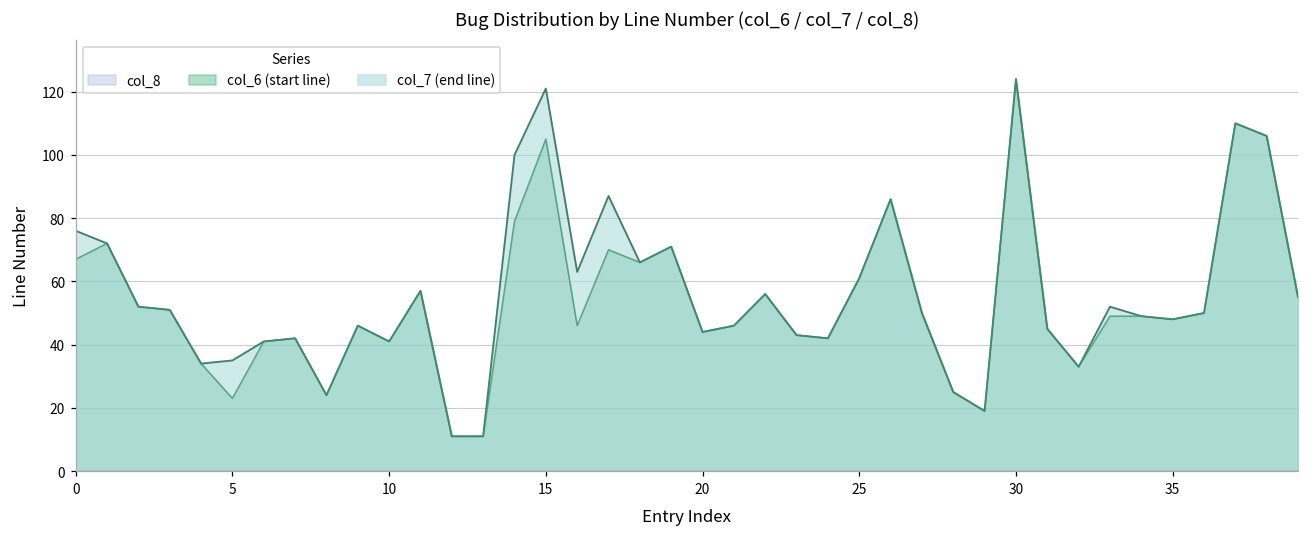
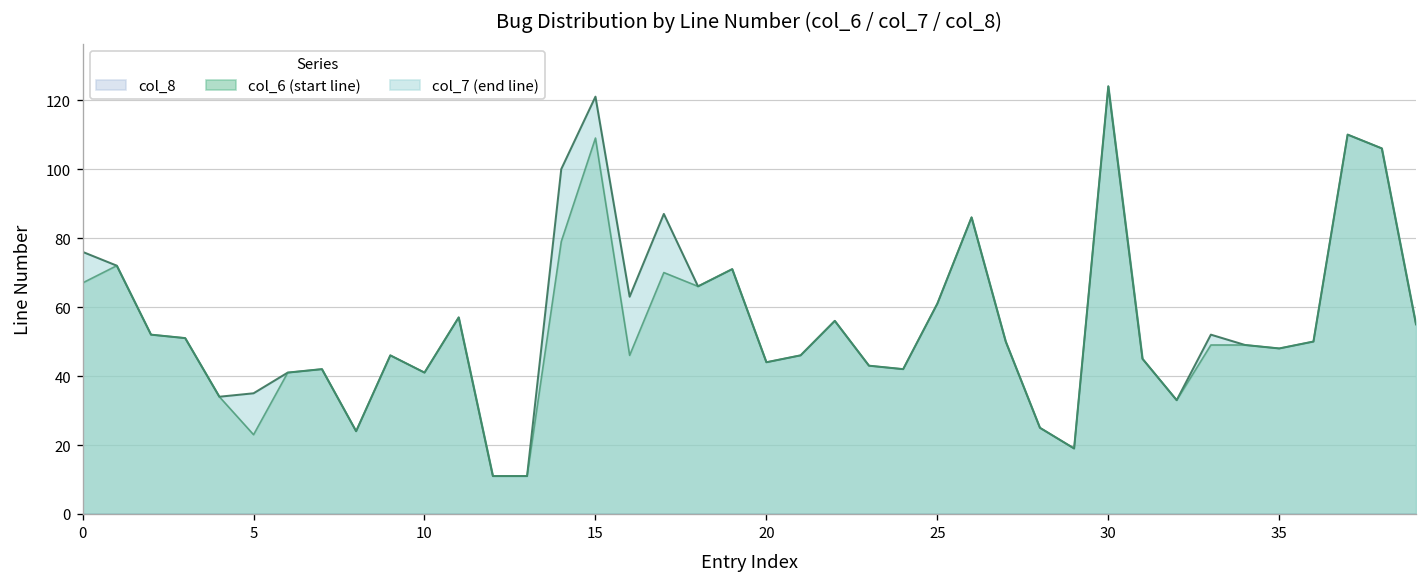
col_6 (start line), 15: 105 -> 109
